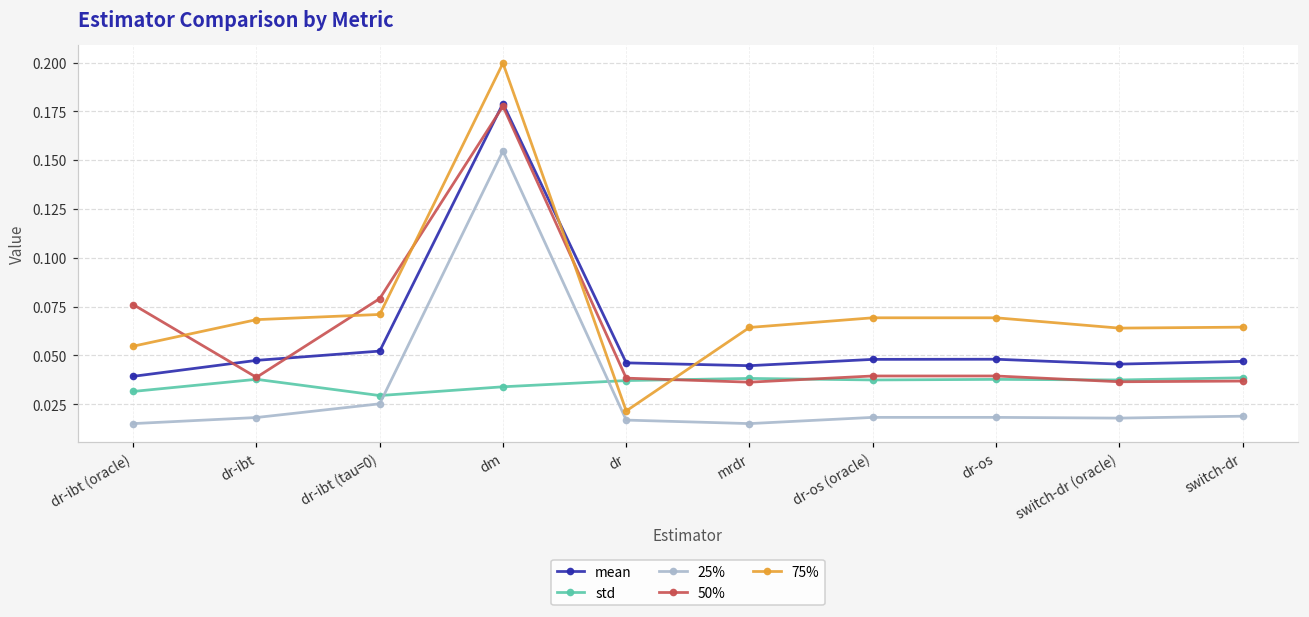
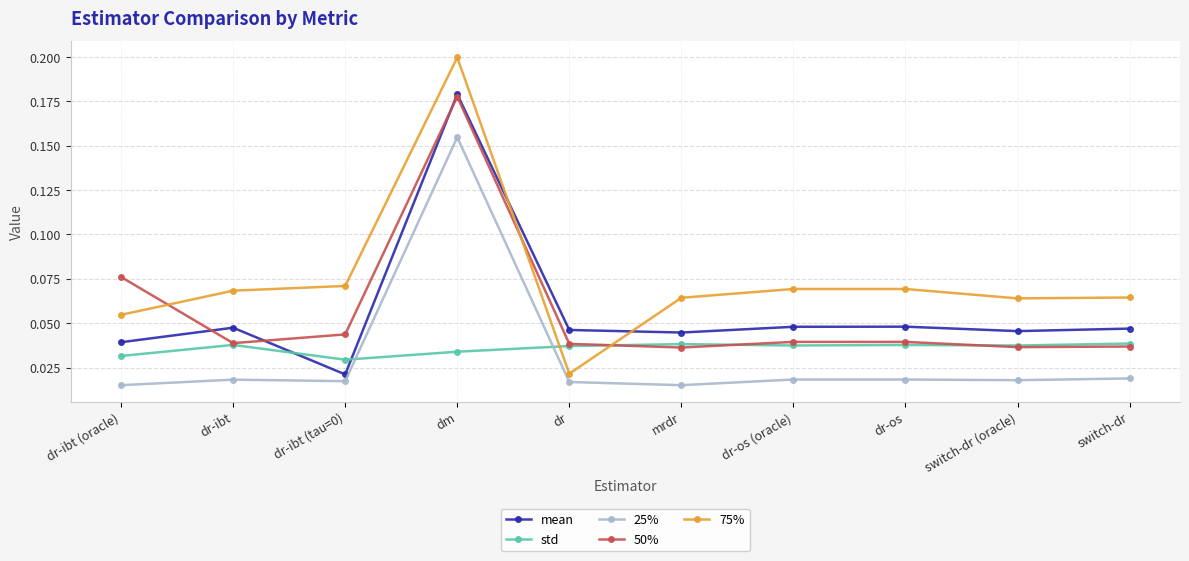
mean, dr-ibt (tau=0): 0.052 -> 0.021
25%, dr-ibt (tau=0): 0.025 -> 0.017
50%, dr-ibt (tau=0): 0.079 -> 0.044
